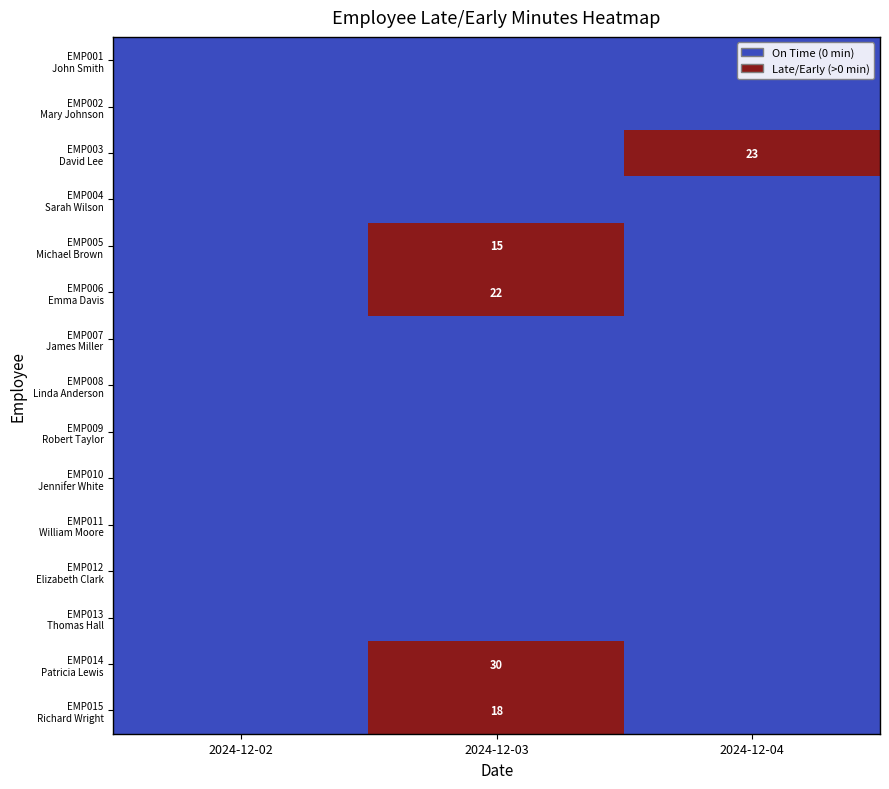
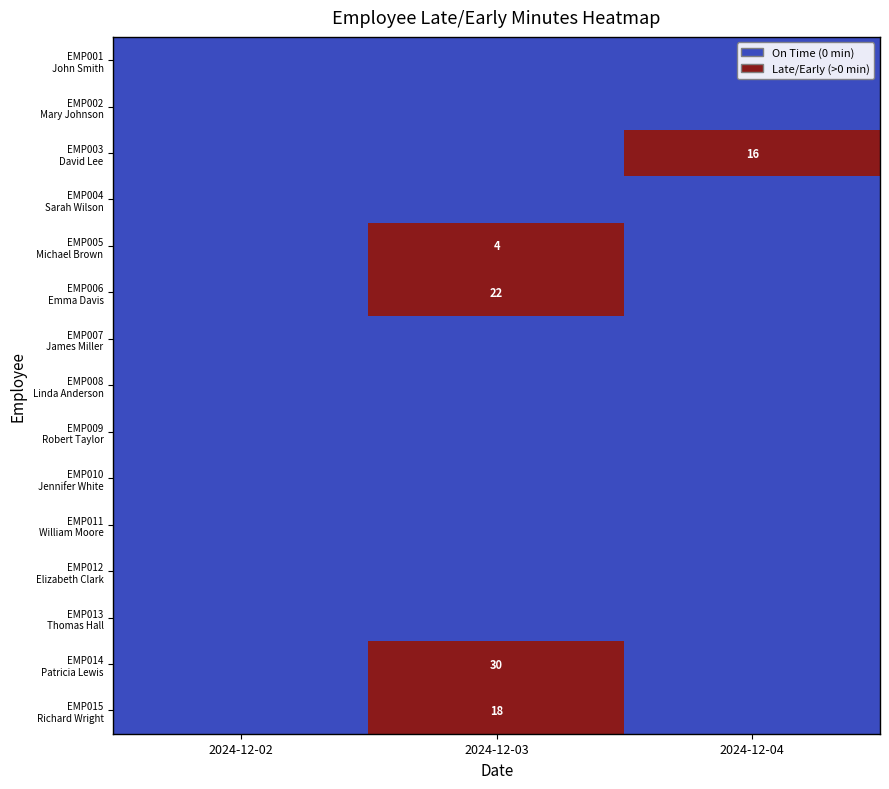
EMP003 David Lee, 2024-12-04: 23 -> 16
EMP005 Michael Brown, 2024-12-03: 15 -> 4
